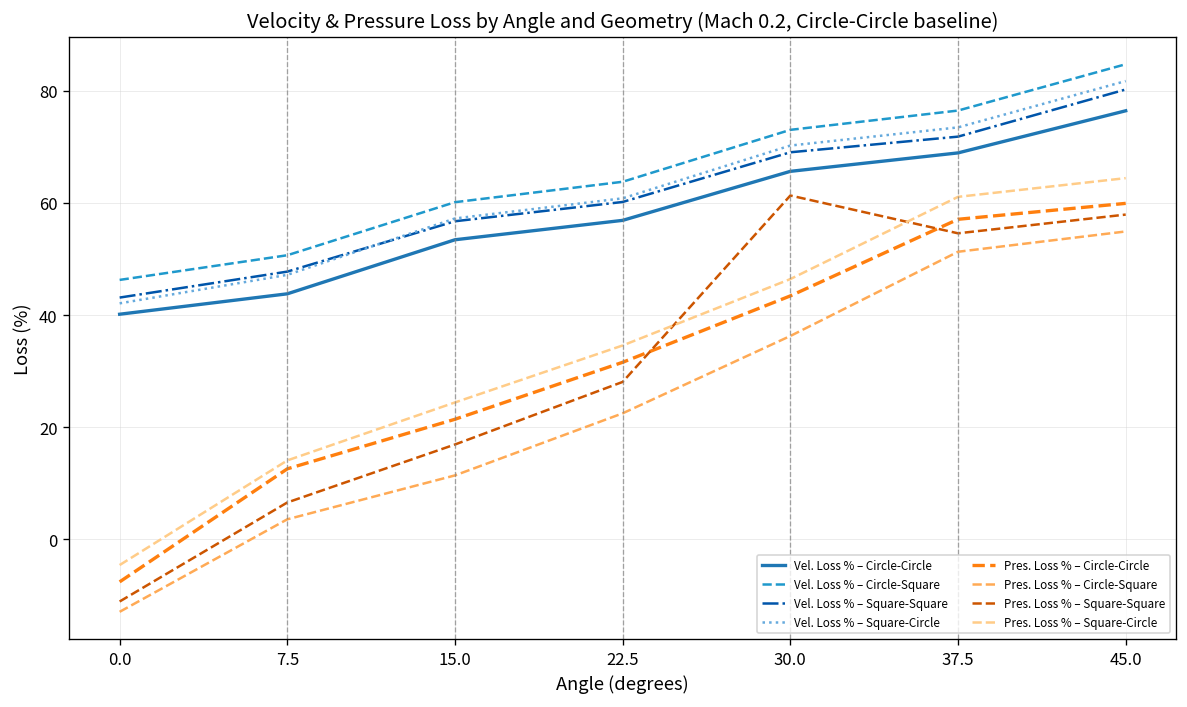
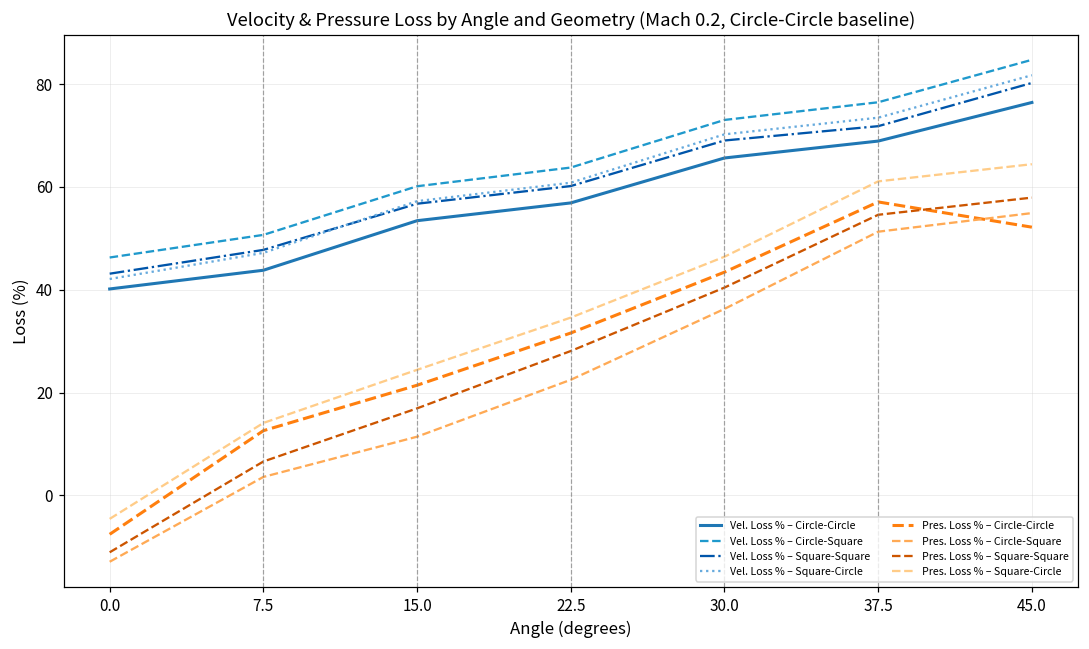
Pres. Loss % – Square-Square, 30.0: 61 -> 40
Pres. Loss % – Circle-Circle, 45.0: 60 -> 52
